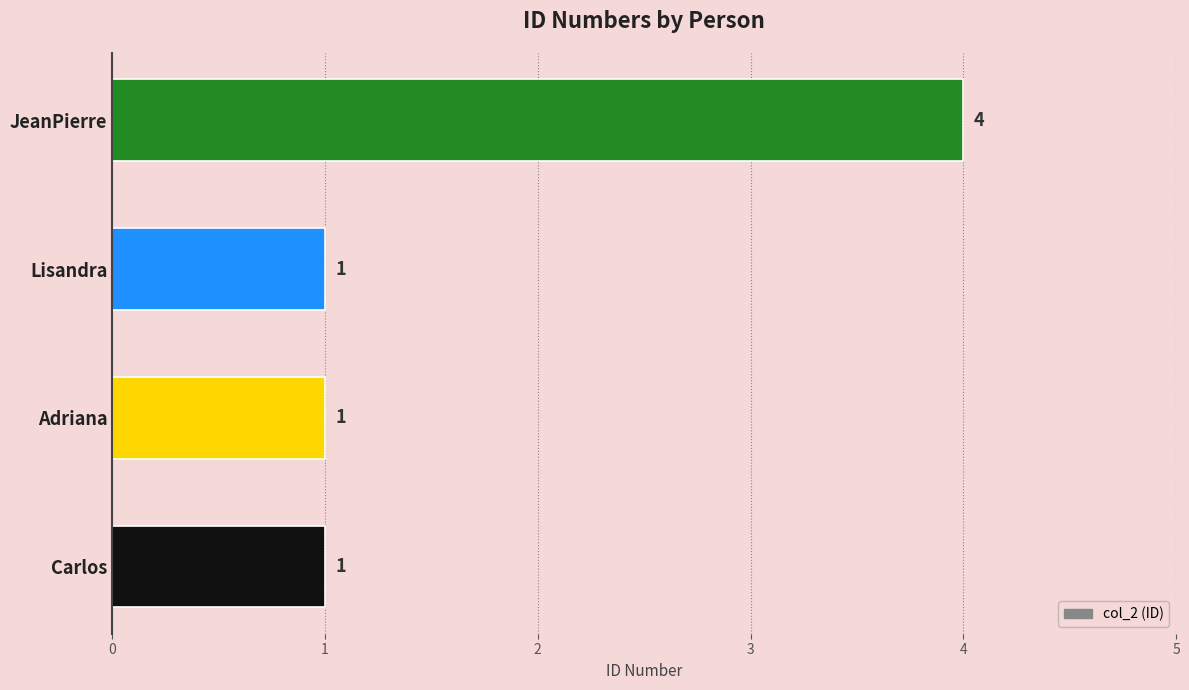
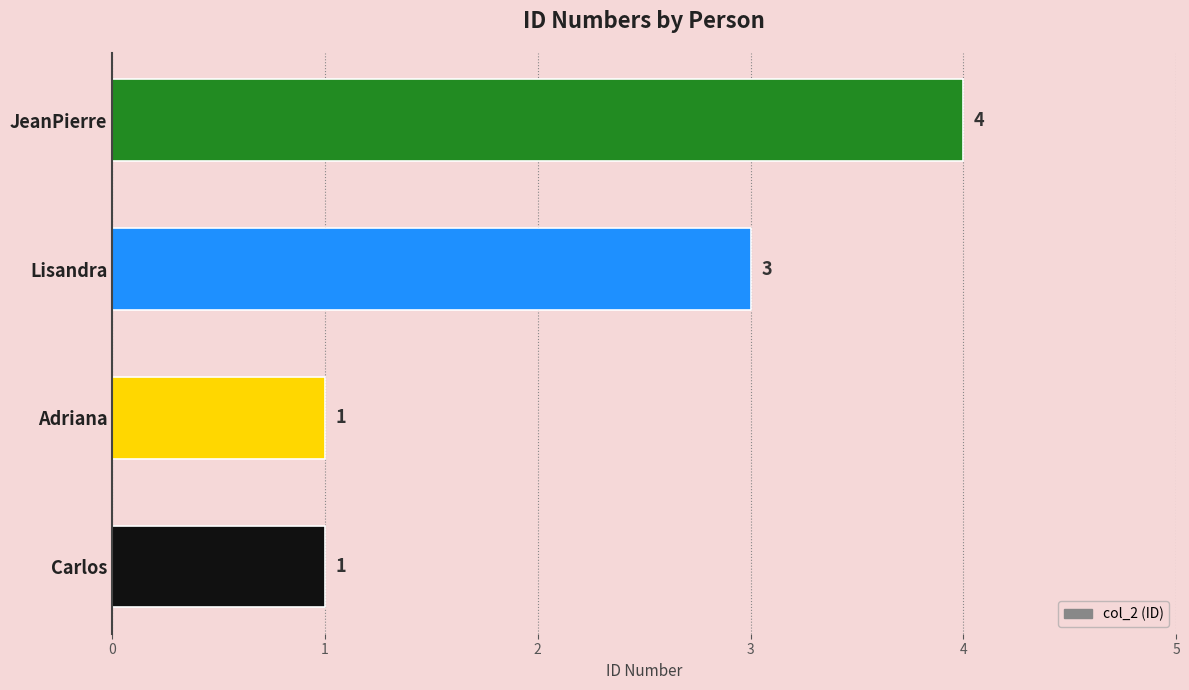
Lisandra: 1 -> 3
